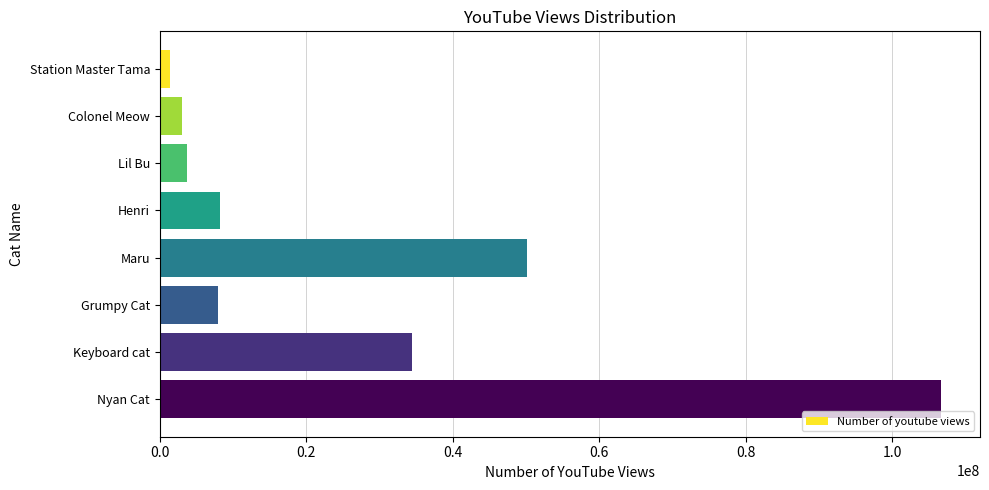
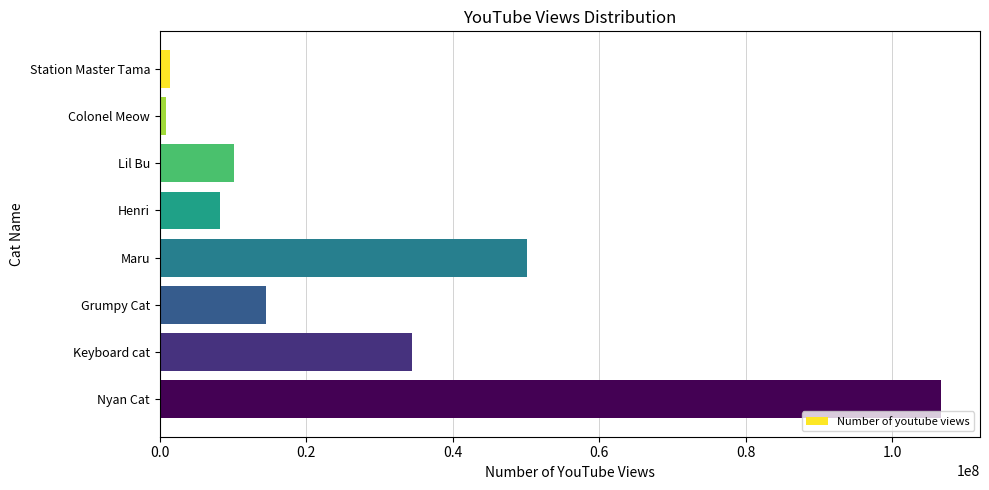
Colonel Meow: 3000000 -> 1000000
Lil Bu: 4000000 -> 10000000
Grumpy Cat: 8000000 -> 15000000
